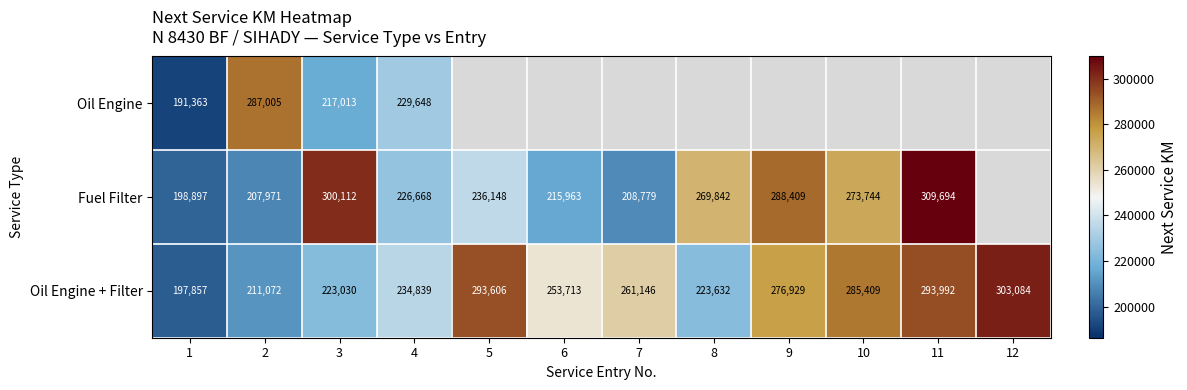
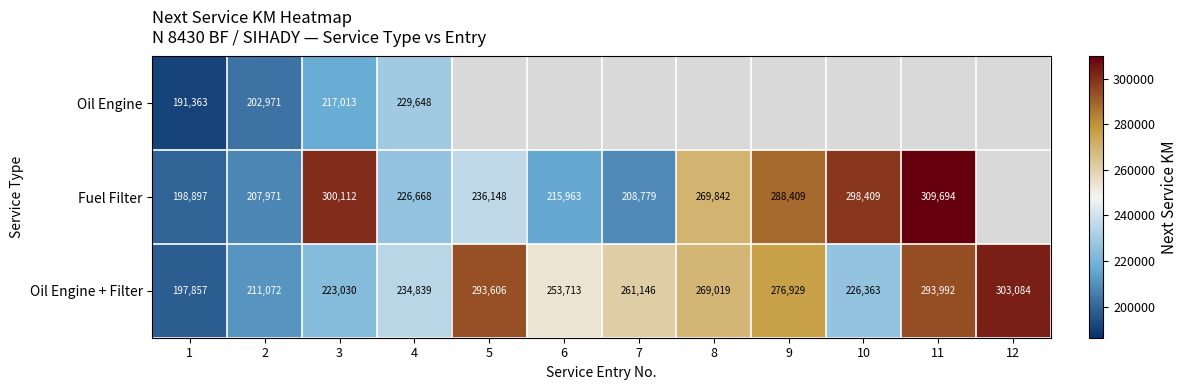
Oil Engine, 2: 287,005 -> 202,971
Fuel Filter, 10: 273,744 -> 298,409
Oil Engine + Filter, 8: 223,632 -> 269,019
Oil Engine + Filter, 10: 285,409 -> 226,363
